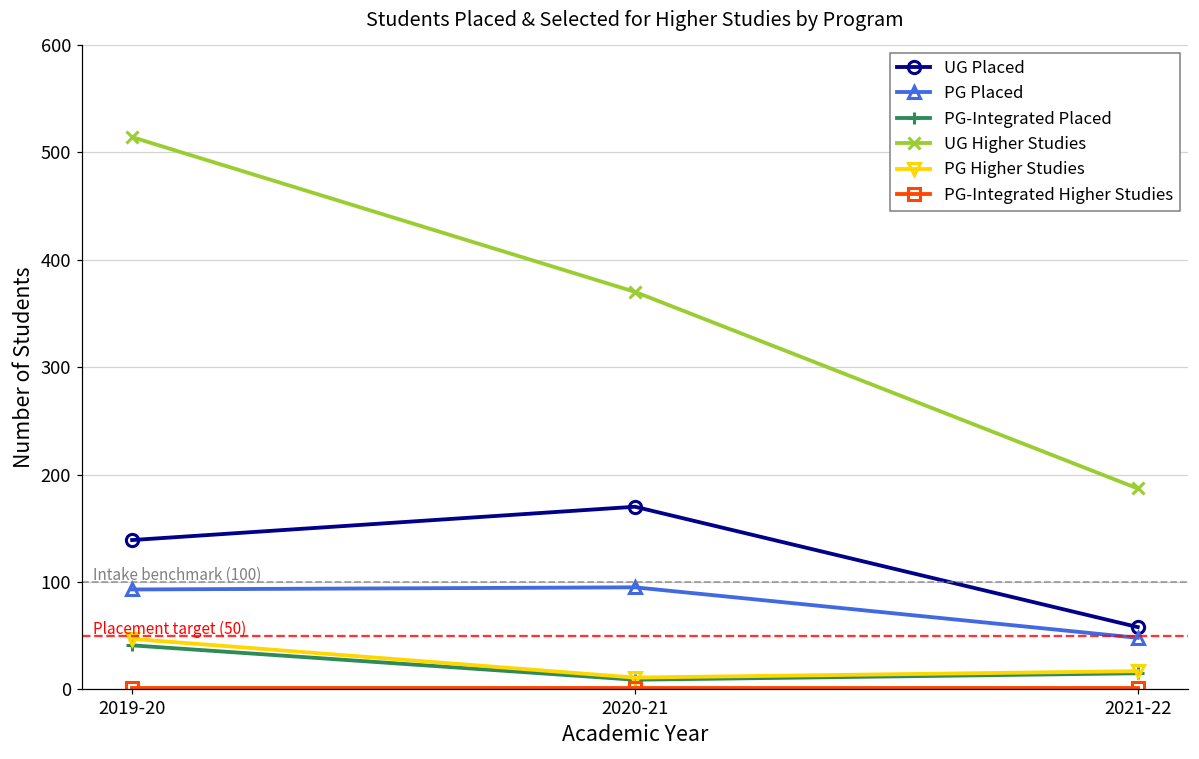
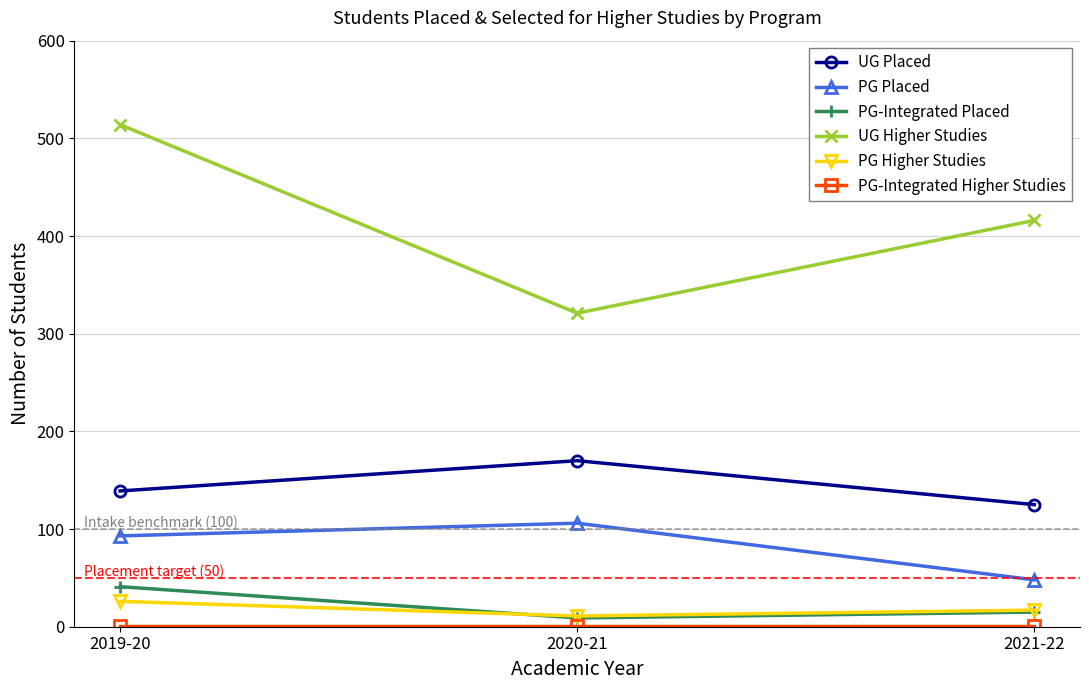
PG Higher Studies, 2019-20: 50 -> 30
PG Placed, 2020-21: 100 -> 110
UG Higher Studies, 2020-21: 370 -> 320
UG Placed, 2021-22: 60 -> 130
UG Higher Studies, 2021-22: 190 -> 420
